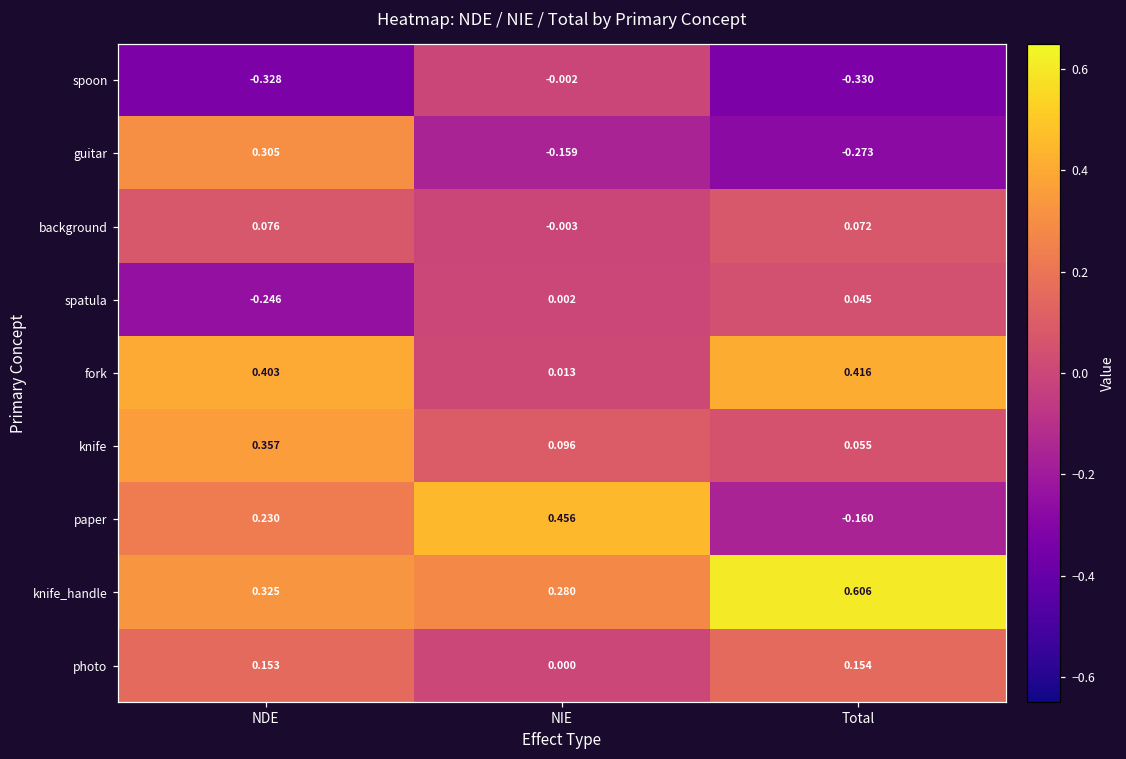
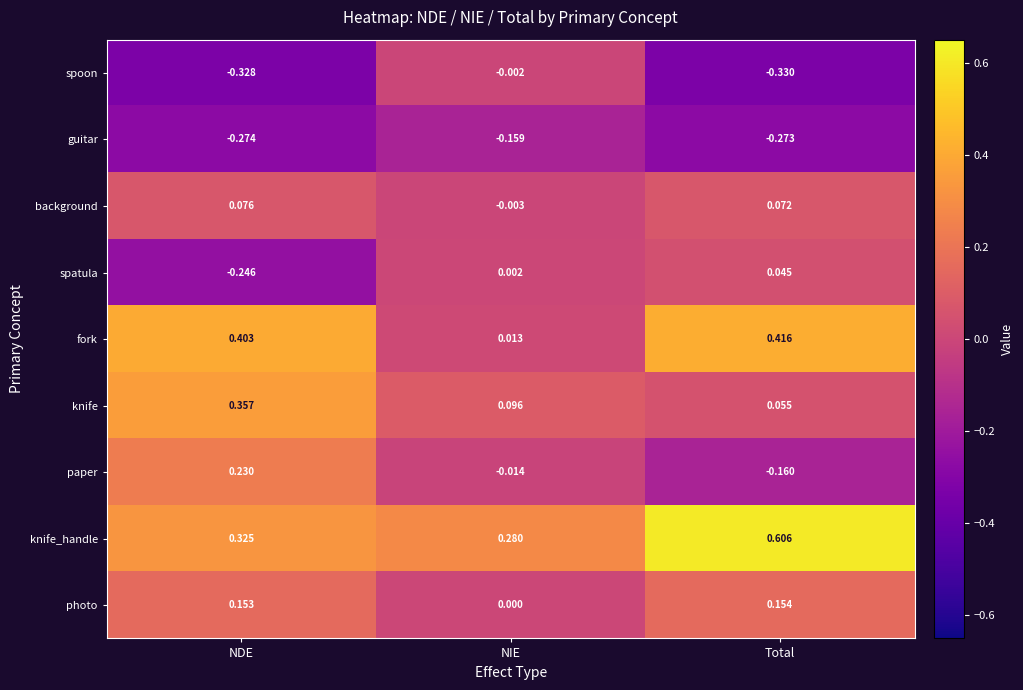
guitar, NDE: 0.305 -> -0.274
paper, NIE: 0.456 -> -0.014
